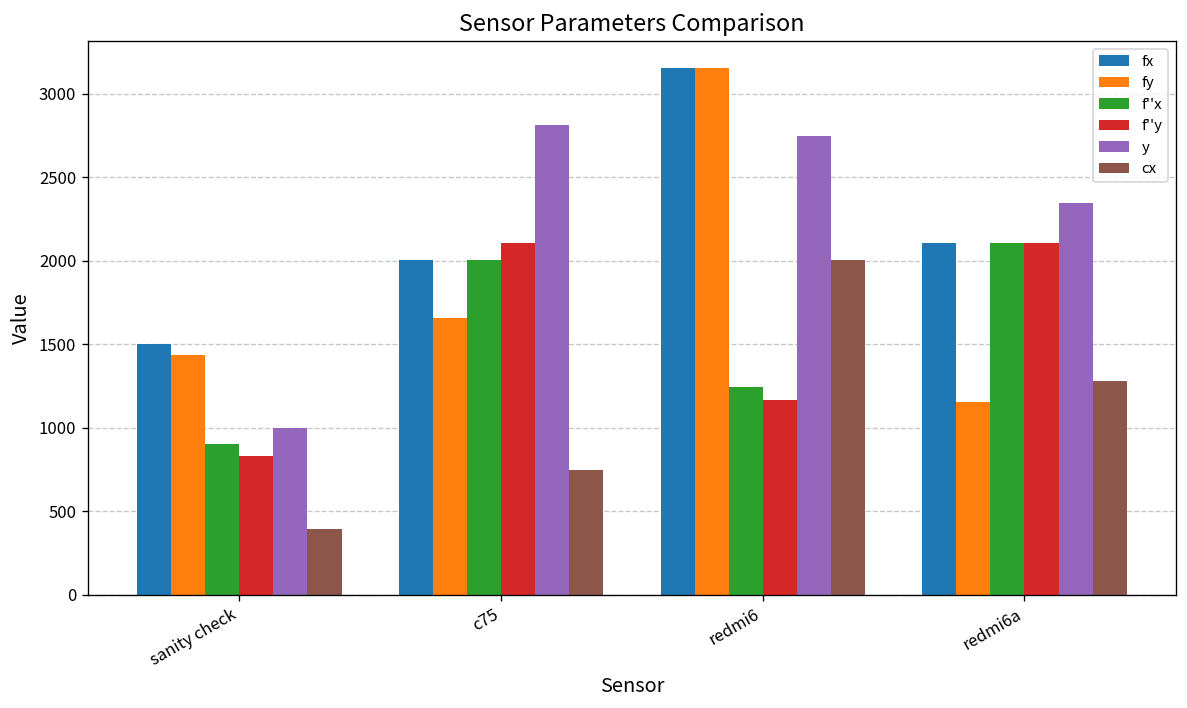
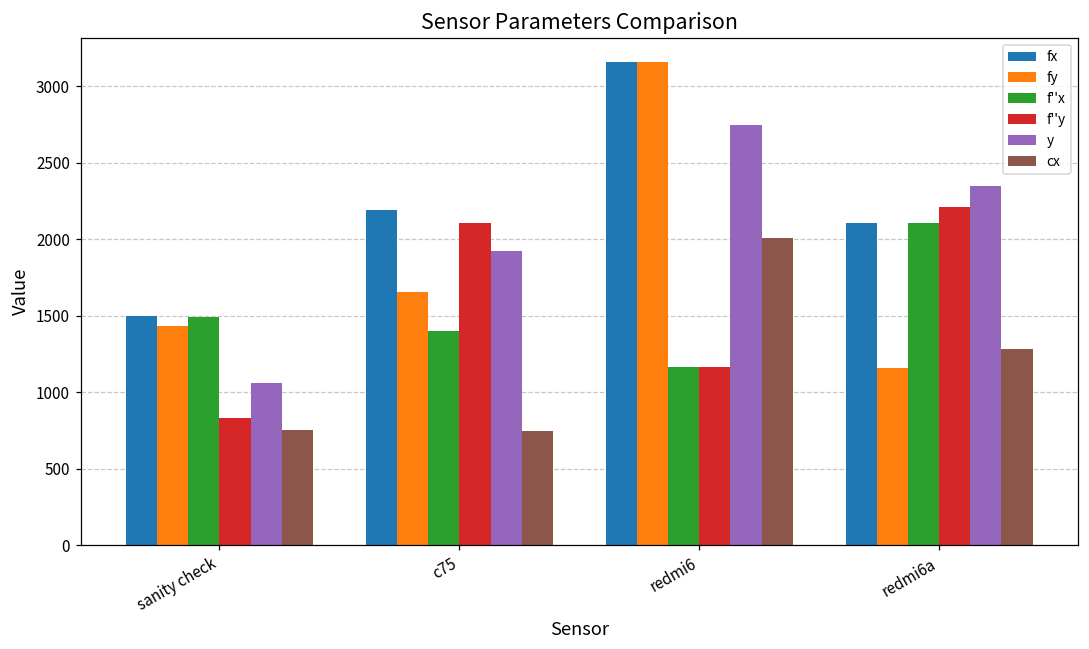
f''x, sanity check: 900 -> 1490
y, sanity check: 1000 -> 1060
cx, sanity check: 390 -> 750
fx, c75: 2000 -> 2190
f''x, c75: 2000 -> 1400
y, c75: 2810 -> 1920
f''x, redmi6: 1240 -> 1170
f''y, redmi6a: 2100 -> 2210
